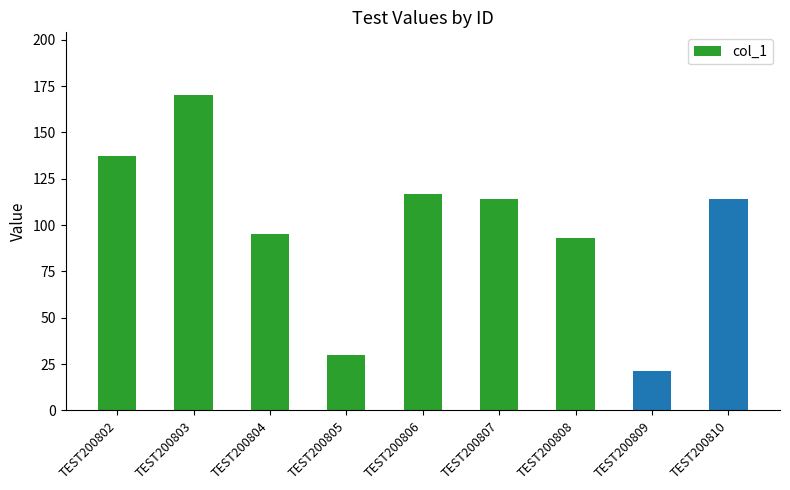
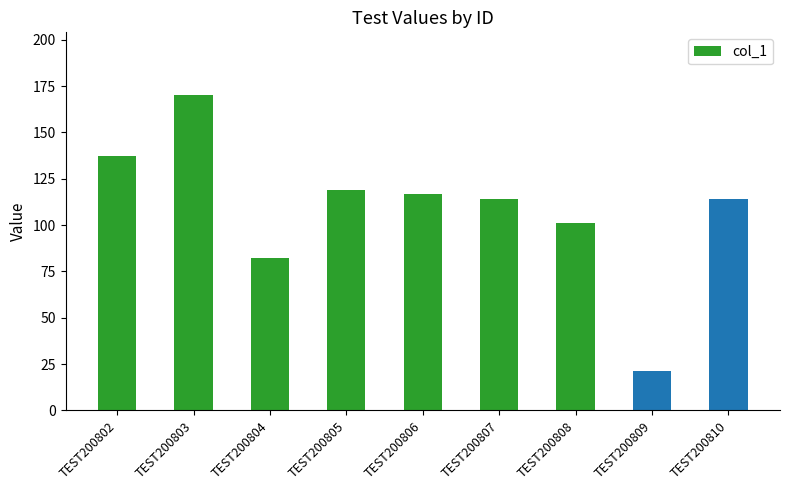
TEST200804: 95 -> 82
TEST200805: 30 -> 119
TEST200808: 93 -> 101
